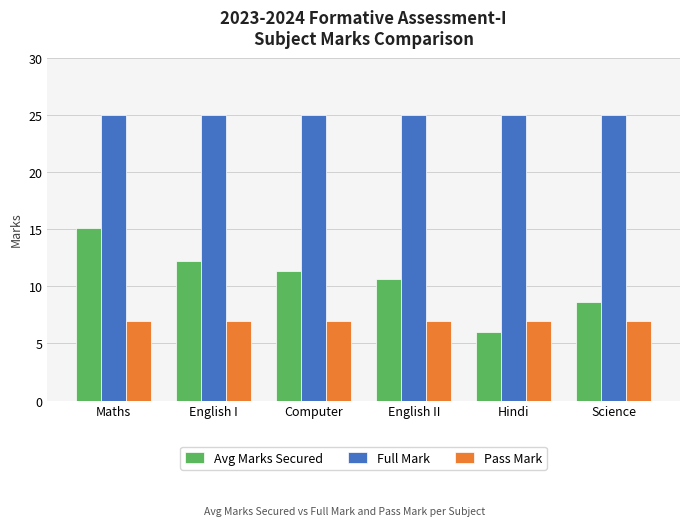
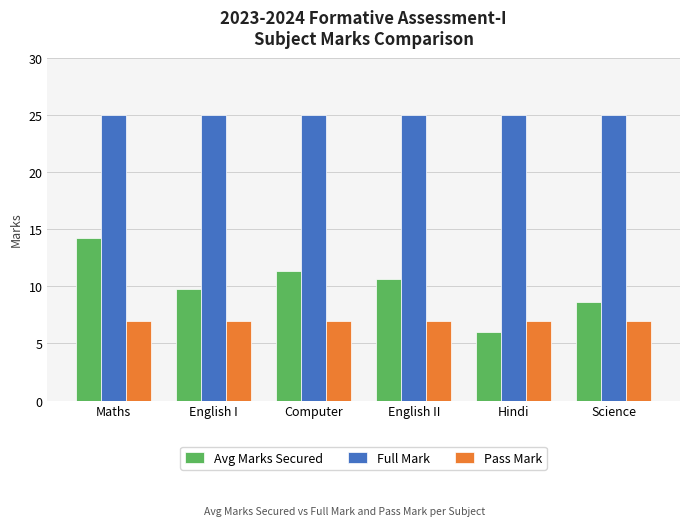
Avg Marks Secured, Maths: 15.1 -> 14.2
Avg Marks Secured, English I: 12.2 -> 9.7
